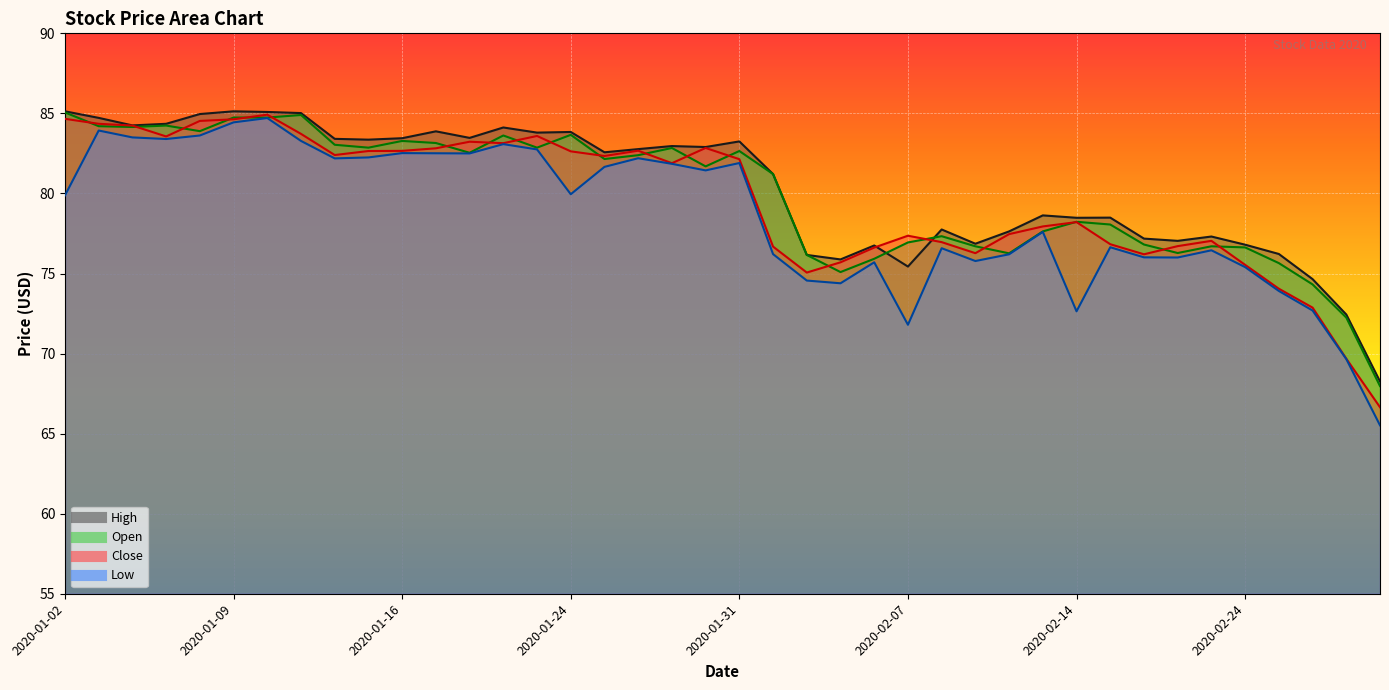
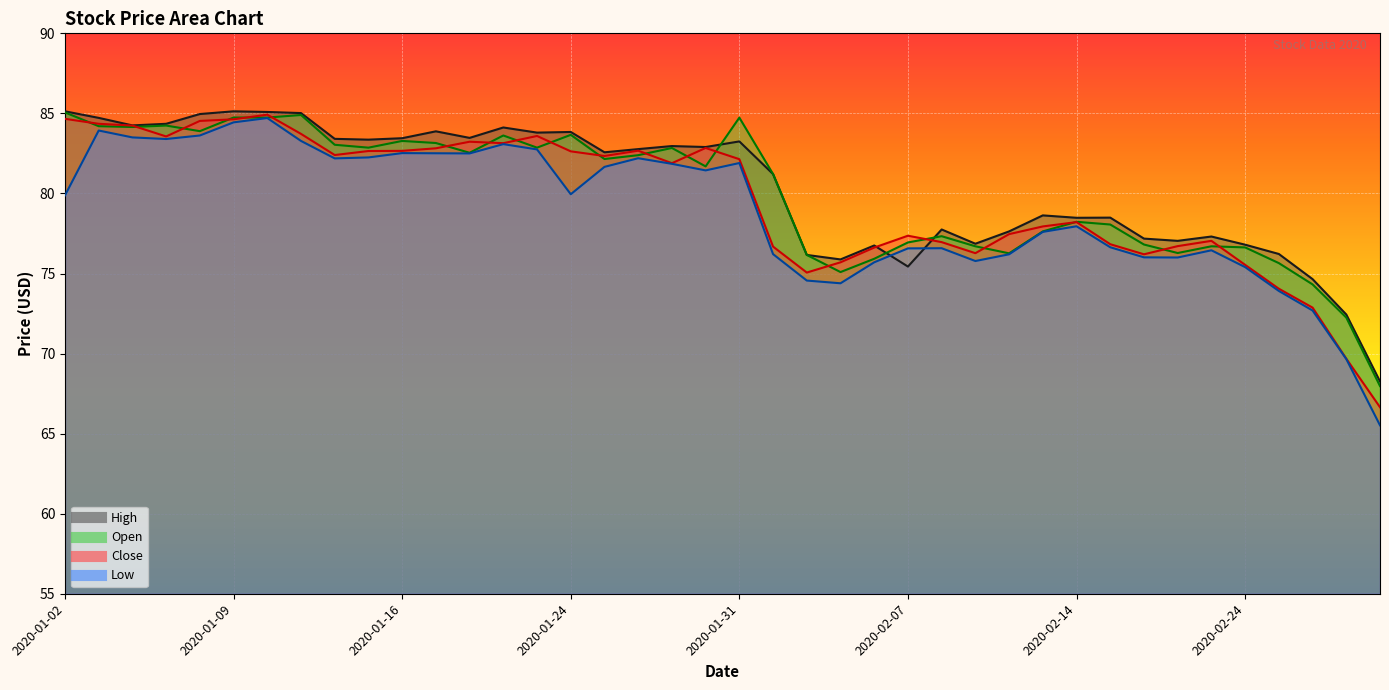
Open, 2020-01-31: 82.7 -> 84.7
Low, 2020-02-07: 71.8 -> 76.6
Low, 2020-02-14: 72.6 -> 77.9
